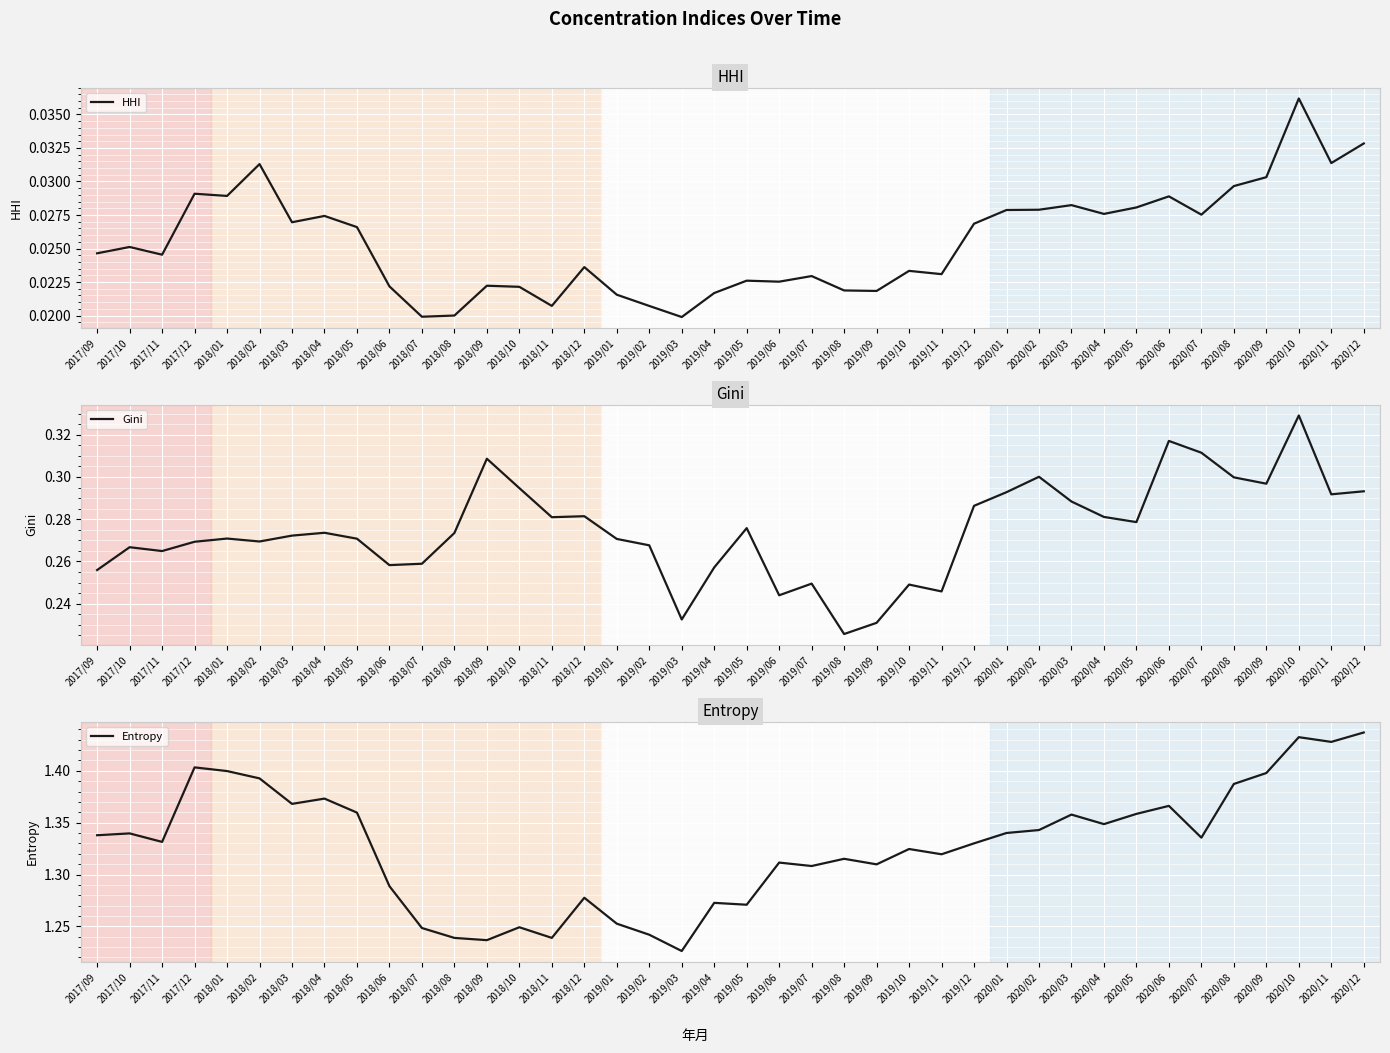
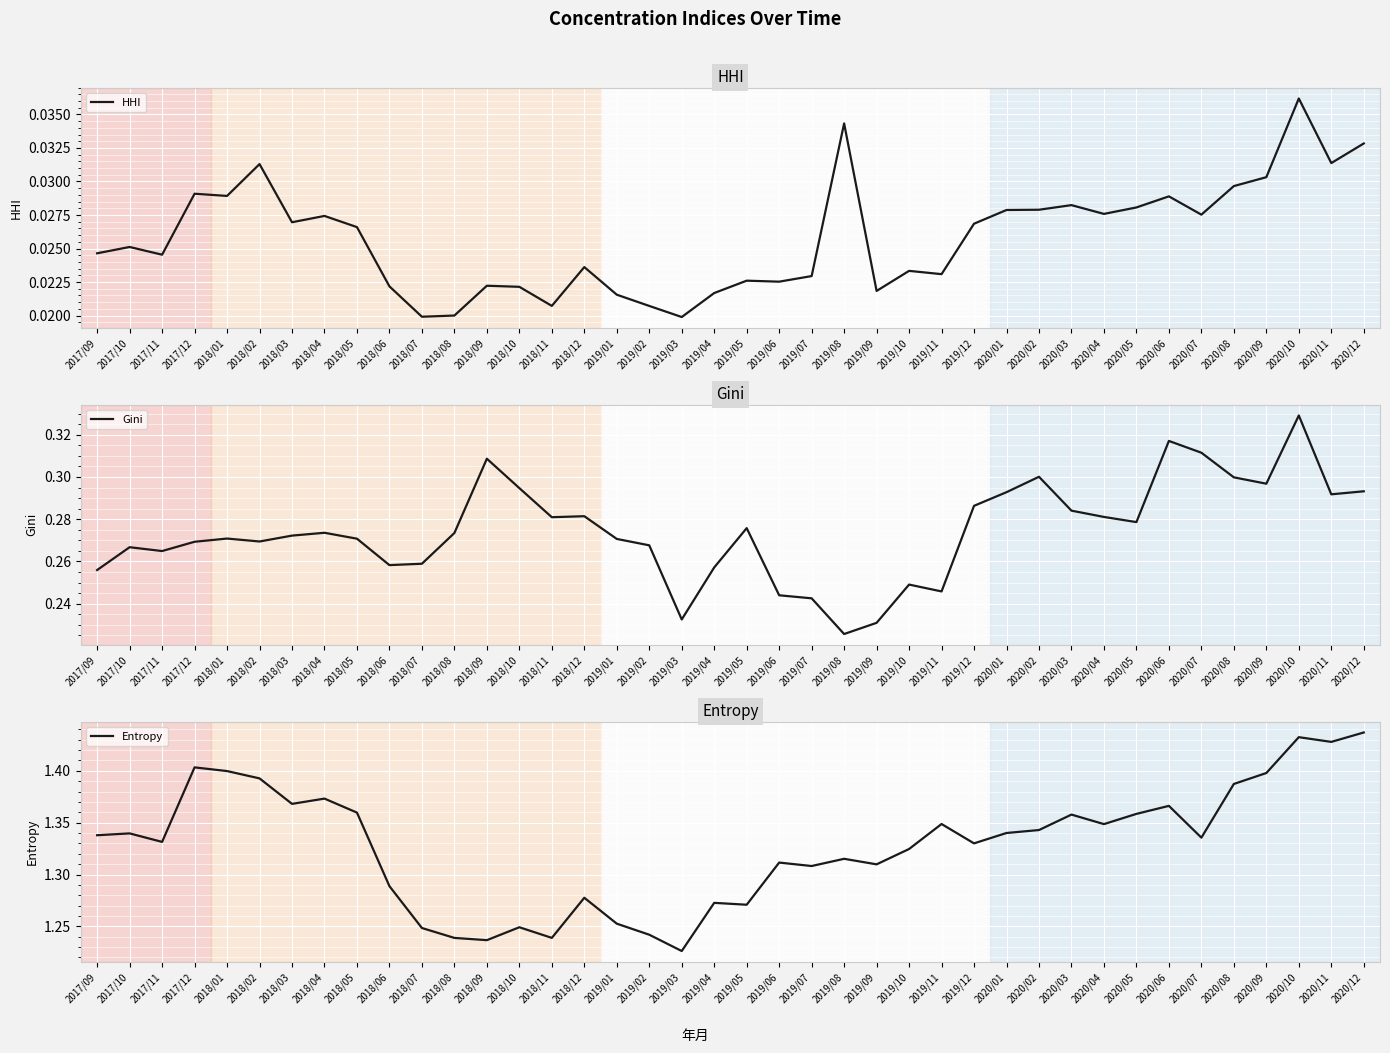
HHI, 2019/08: 0.0219 -> 0.0343
Gini, 2019/07: 0.250 -> 0.243
Gini, 2020/03: 0.288 -> 0.284
Entropy, 2019/11: 1.320 -> 1.349
